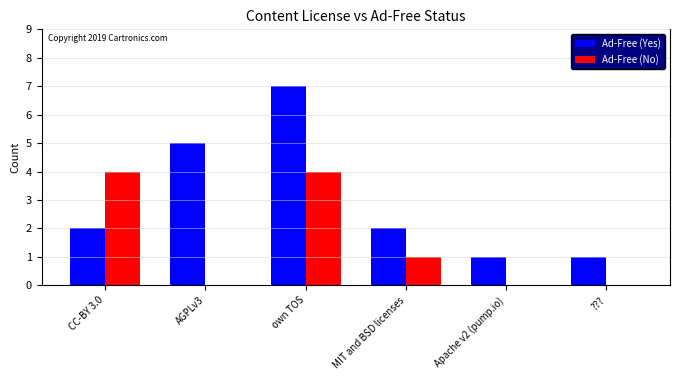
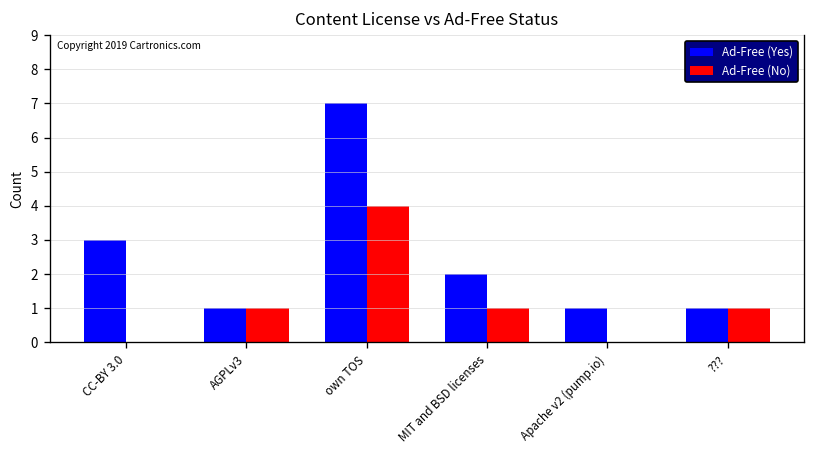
Ad-Free (Yes), CC-BY 3.0: 2 -> 3
Ad-Free (No), CC-BY 3.0: 4 -> 0
Ad-Free (Yes), AGPLv3: 5 -> 1
Ad-Free (No), AGPLv3: 0 -> 1
Ad-Free (No), ???: 0 -> 1
